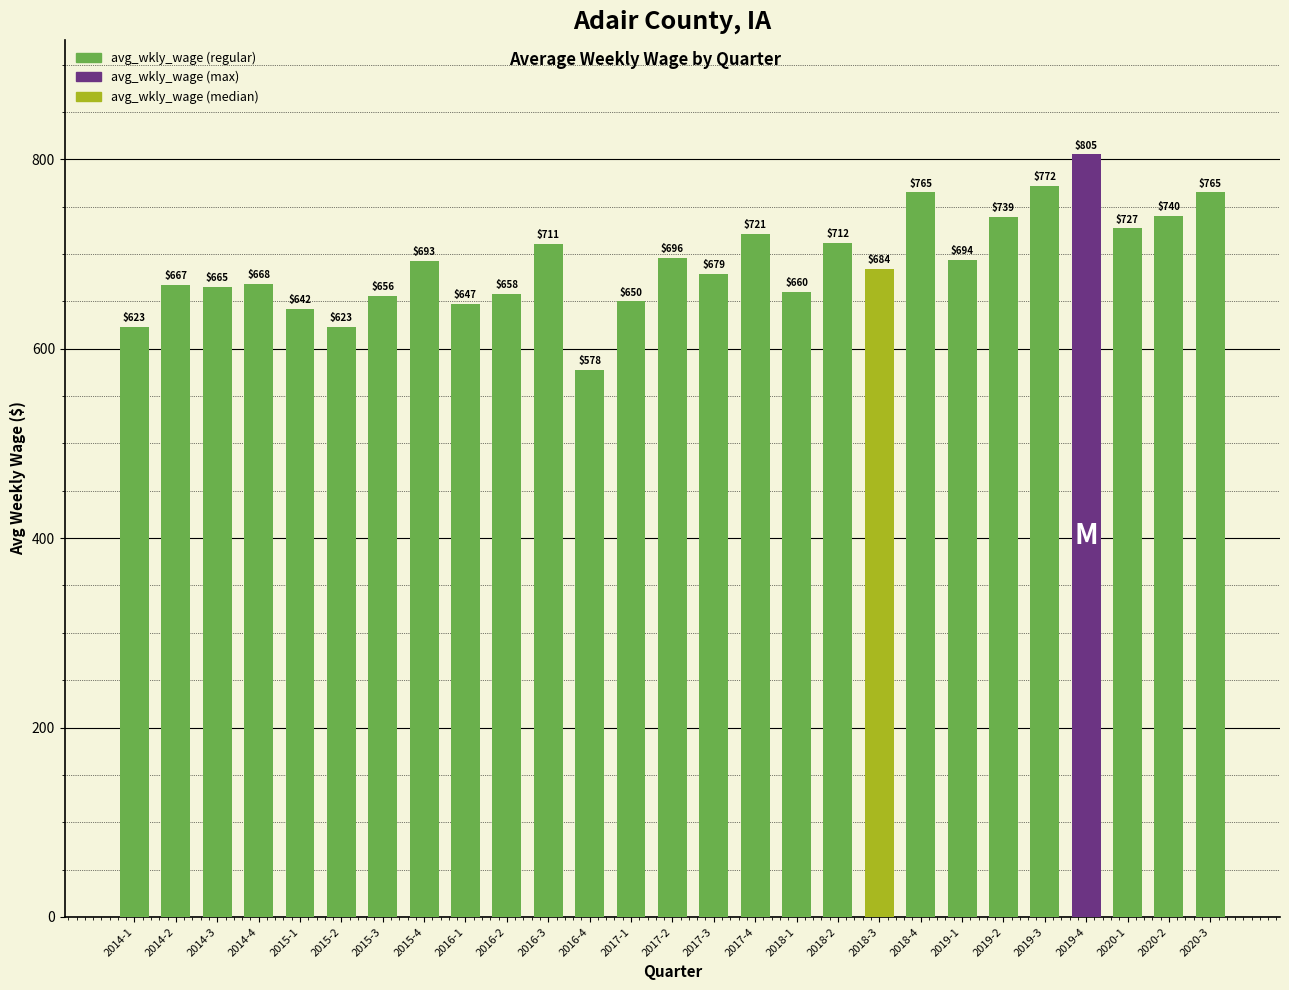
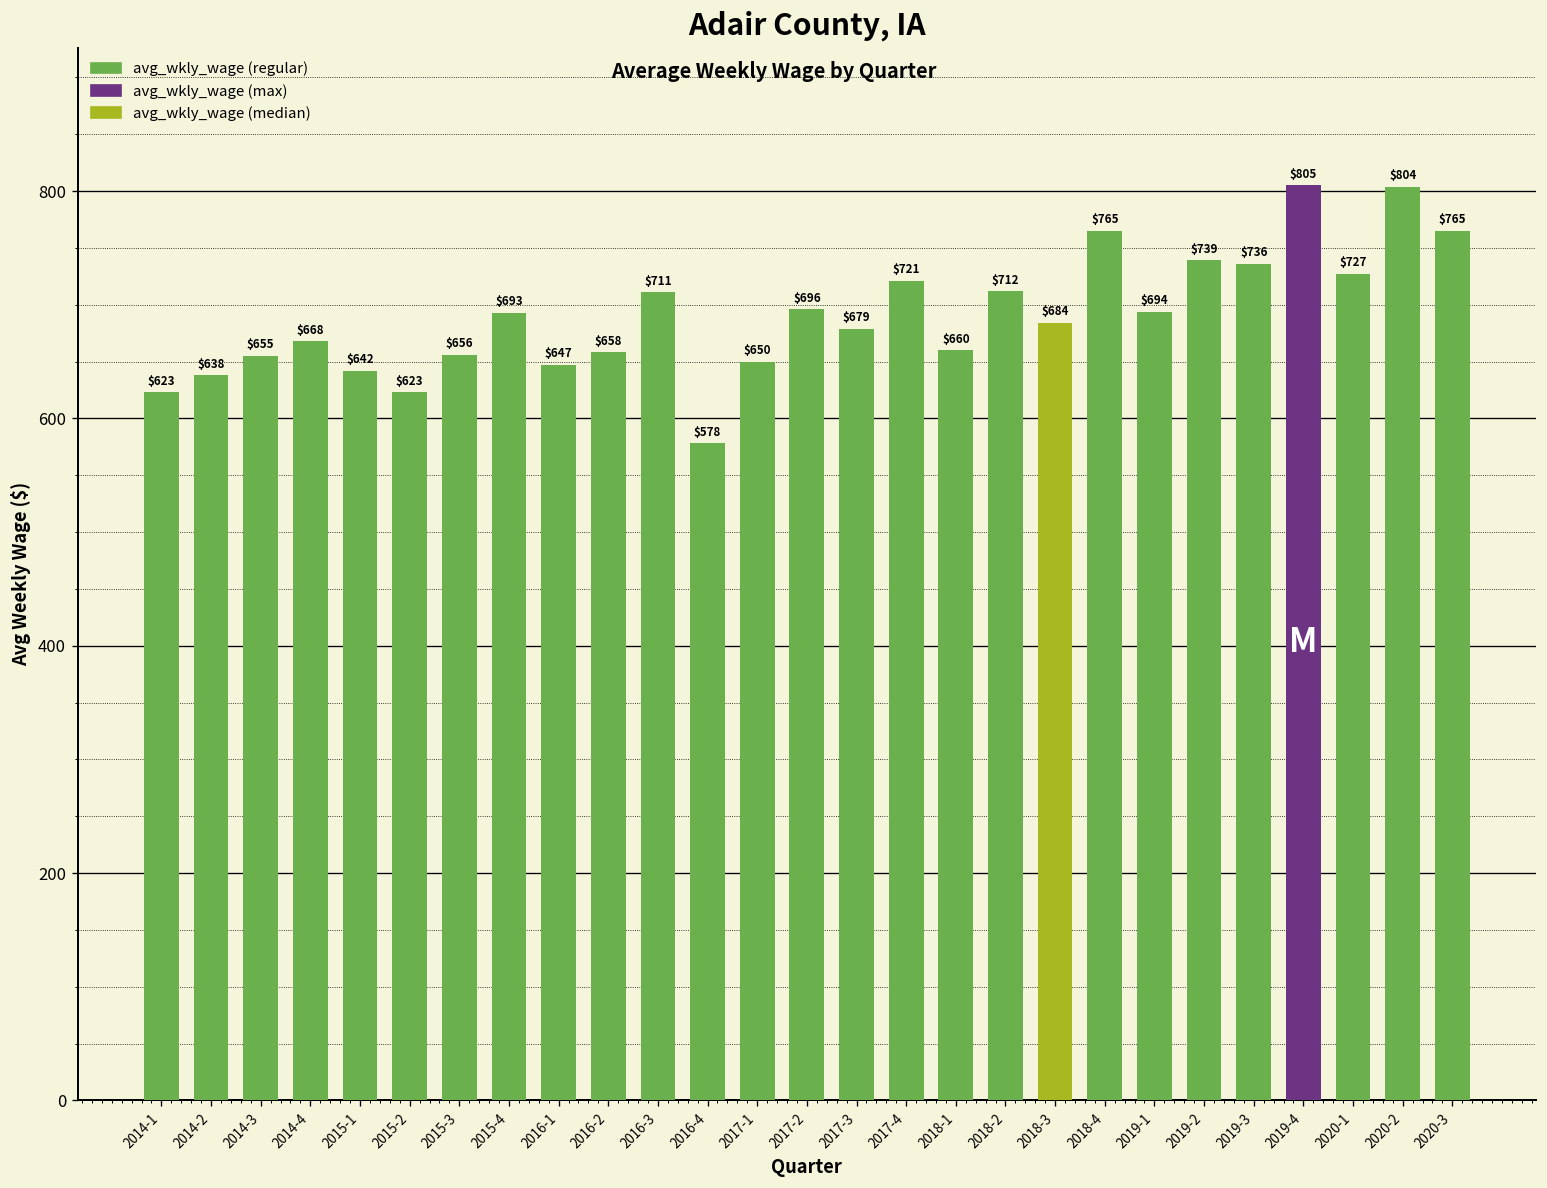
2014-2: $667 -> $638
2014-3: $665 -> $655
2019-3: $772 -> $736
2020-2: $740 -> $804
